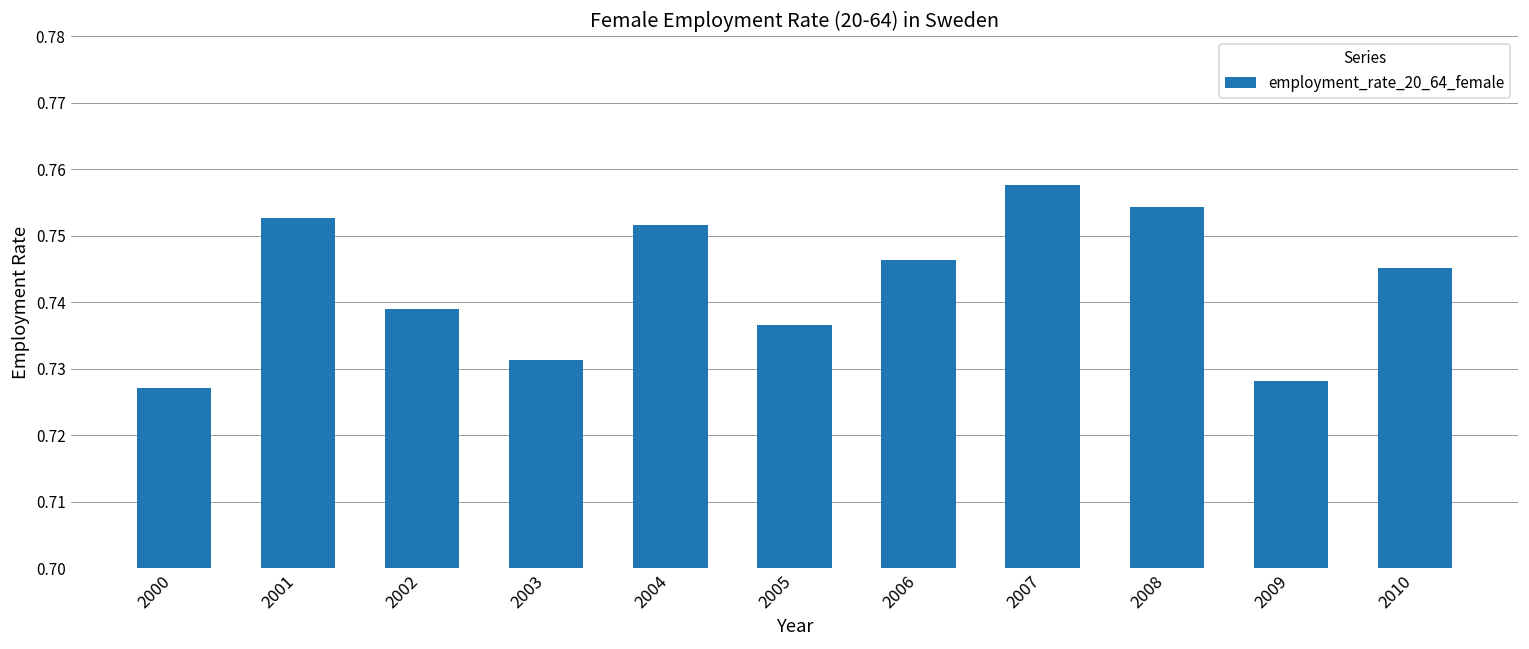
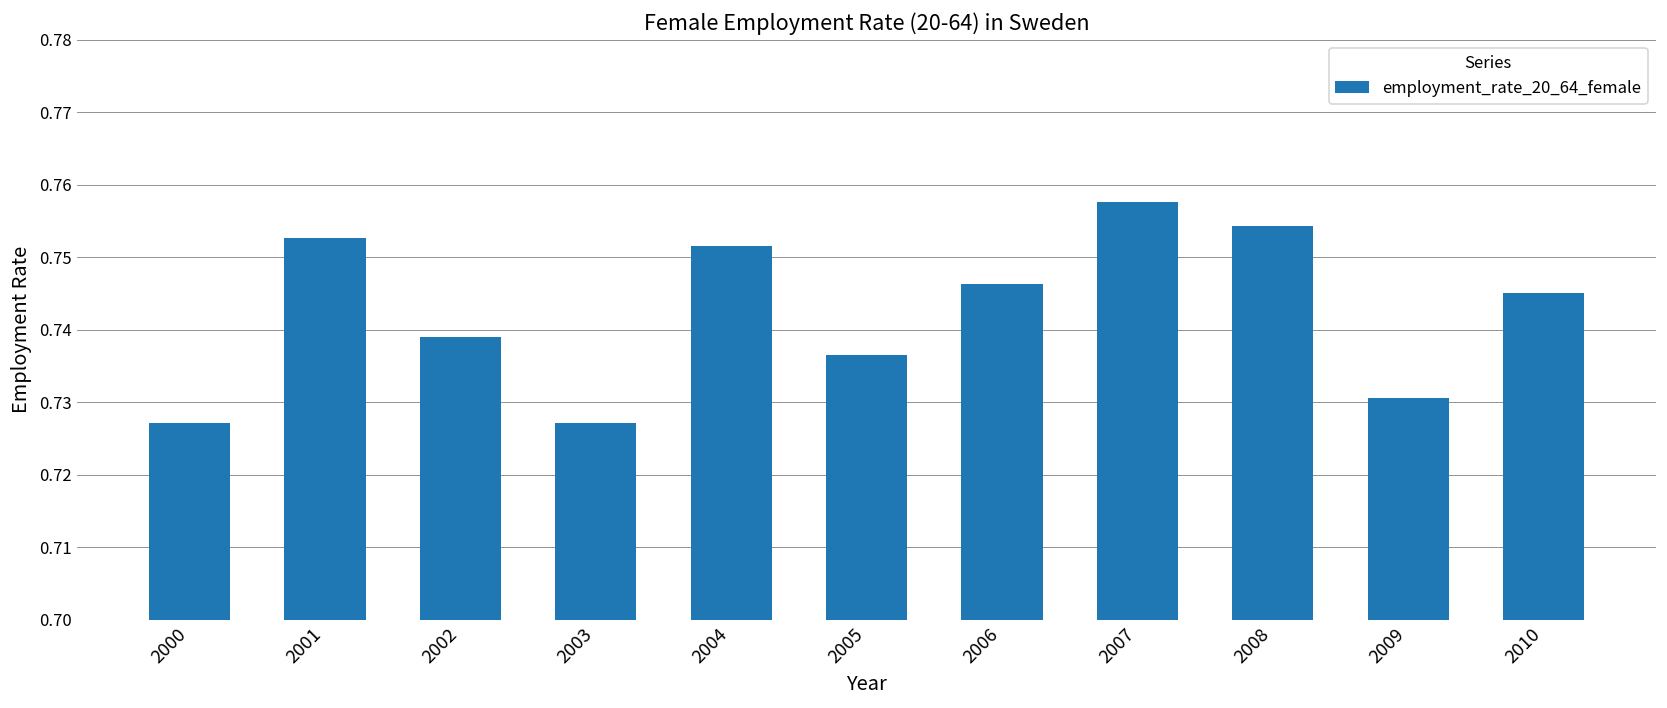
2003: 0.731 -> 0.727
2009: 0.728 -> 0.731
